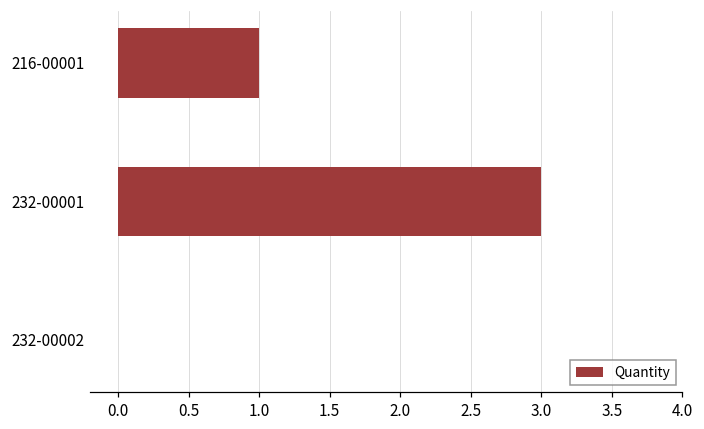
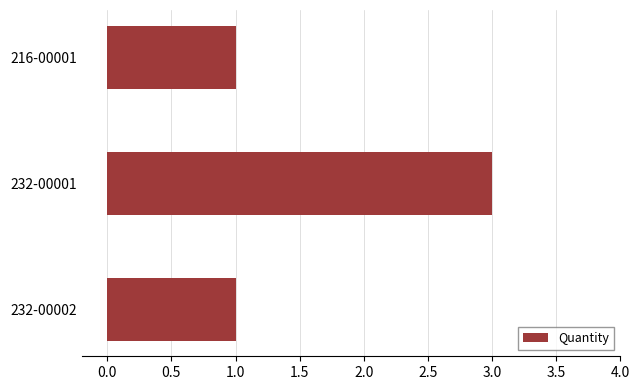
232-00002: 0 -> 1
